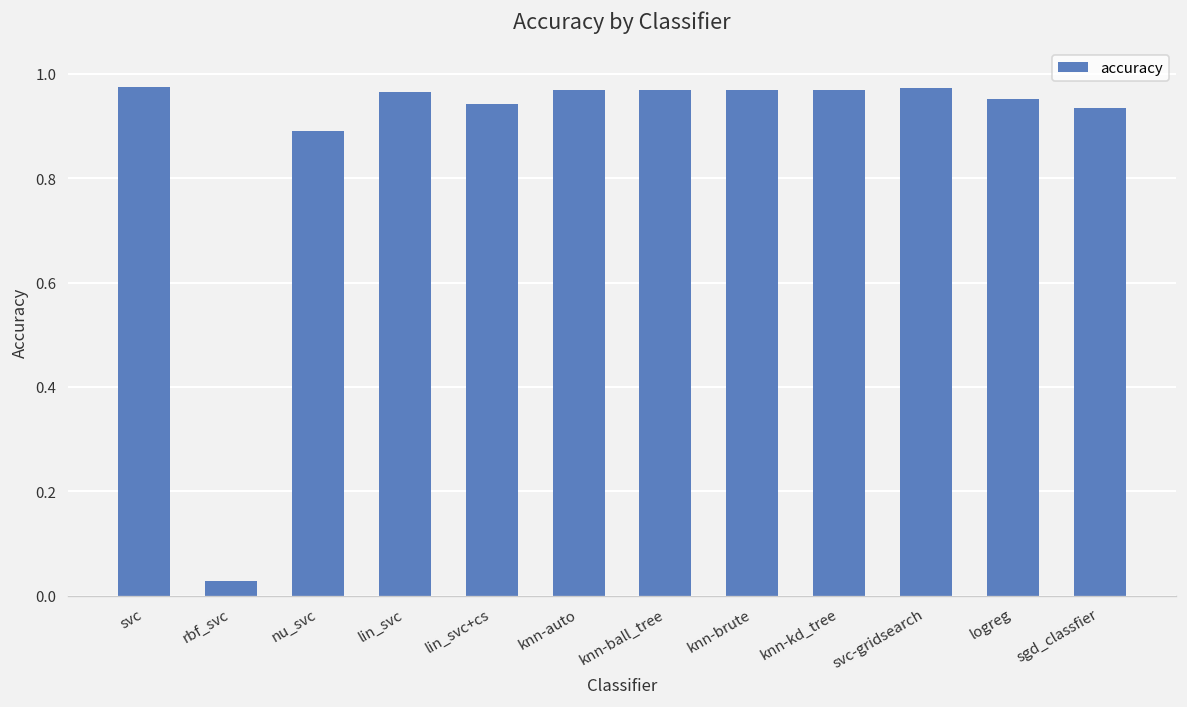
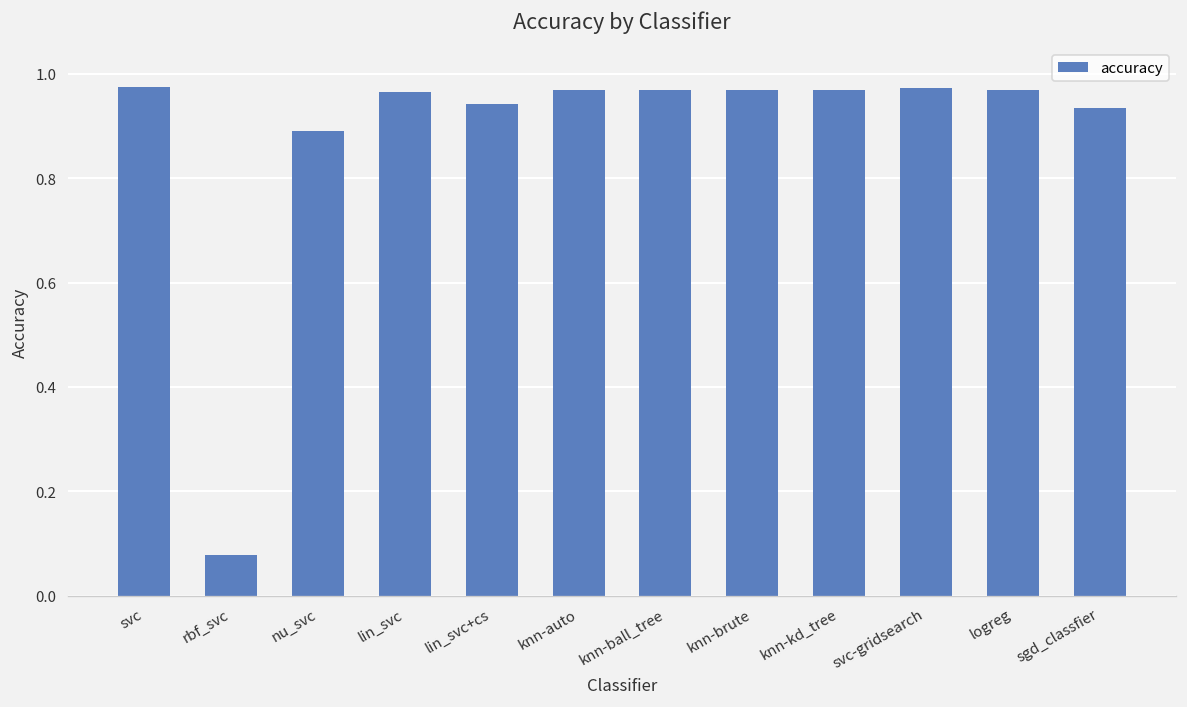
rbf_svc: 0.03 -> 0.08
logreg: 0.95 -> 0.97
